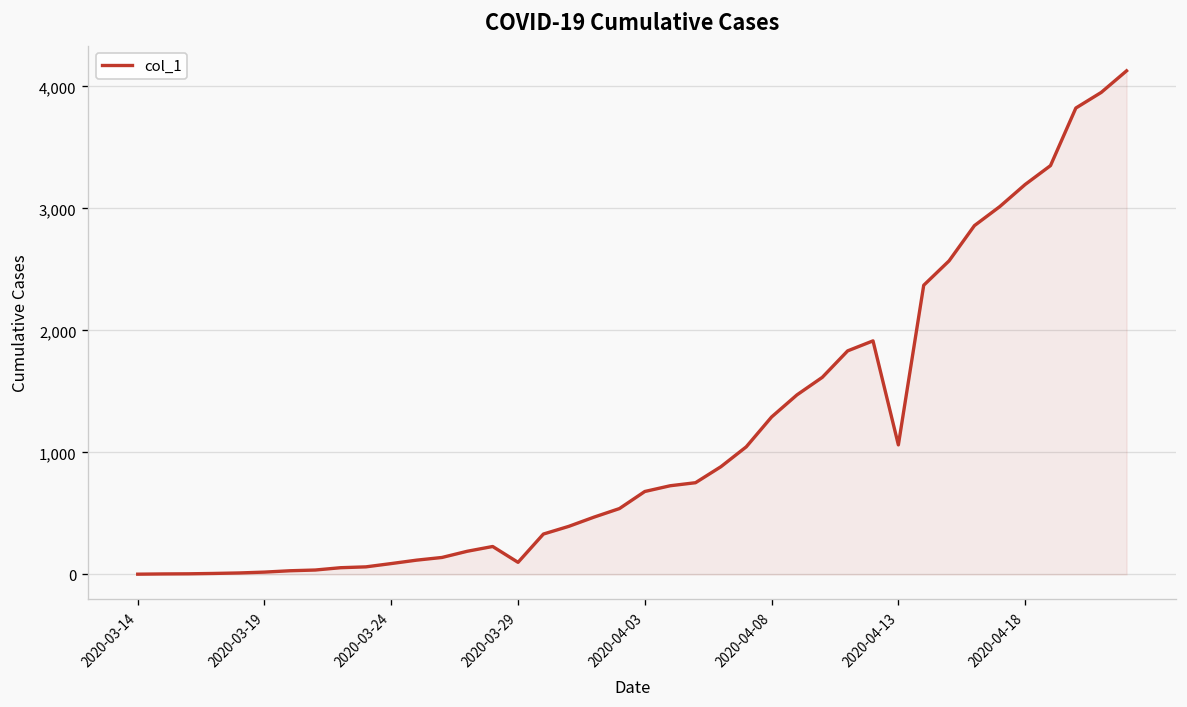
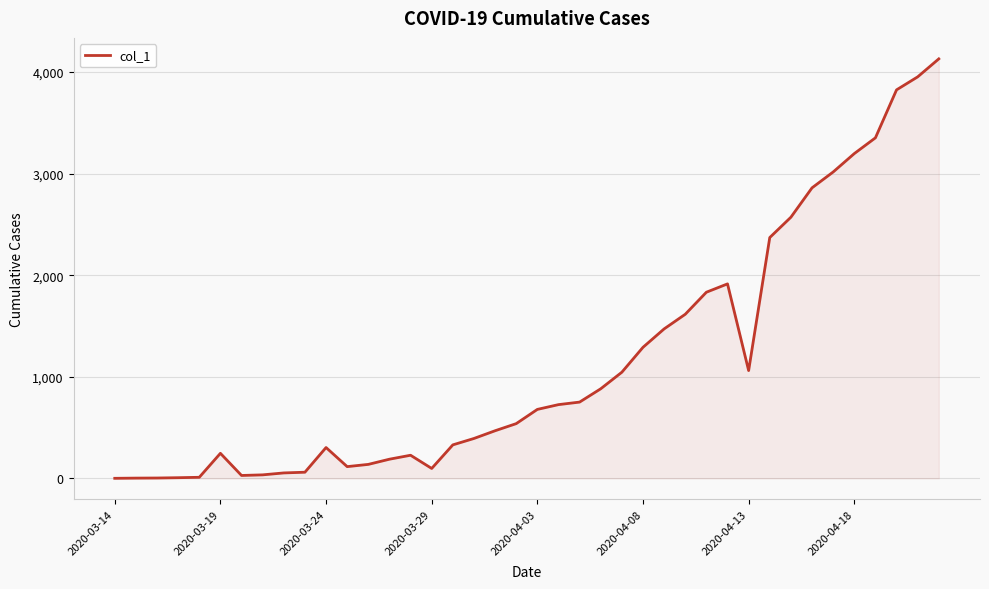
2020-03-19: 20 -> 250
2020-03-24: 90 -> 300
